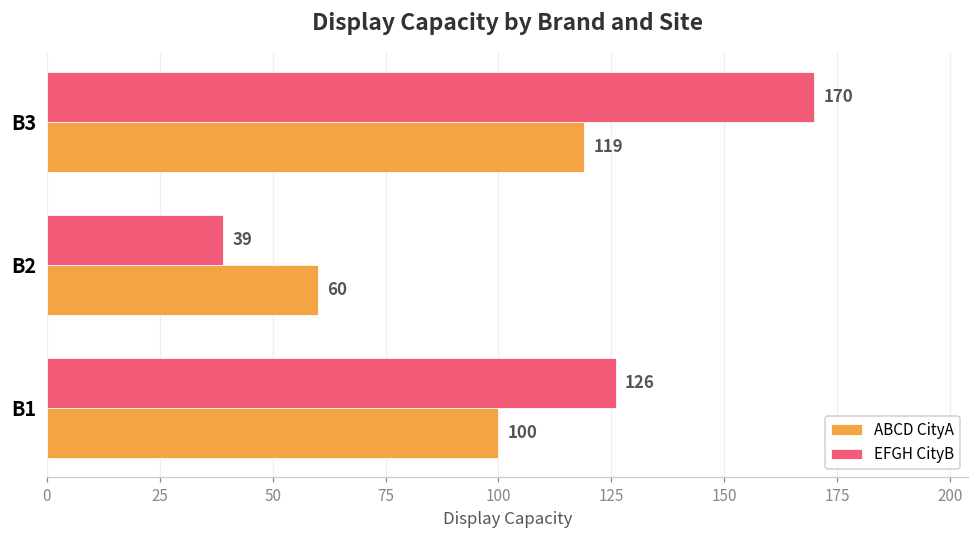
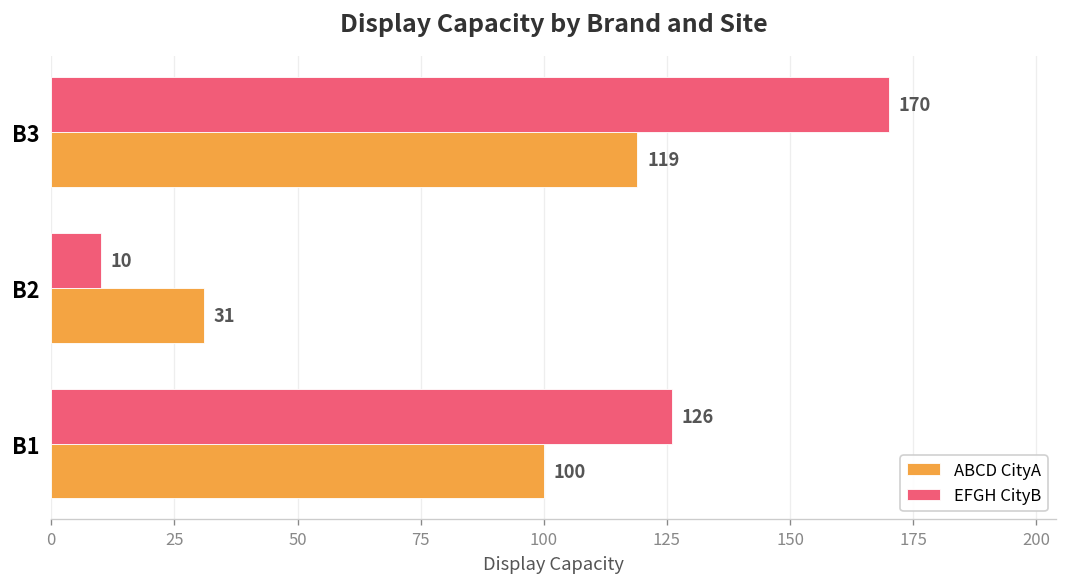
EFGH CityB, B2: 39 -> 10
ABCD CityA, B2: 60 -> 31
